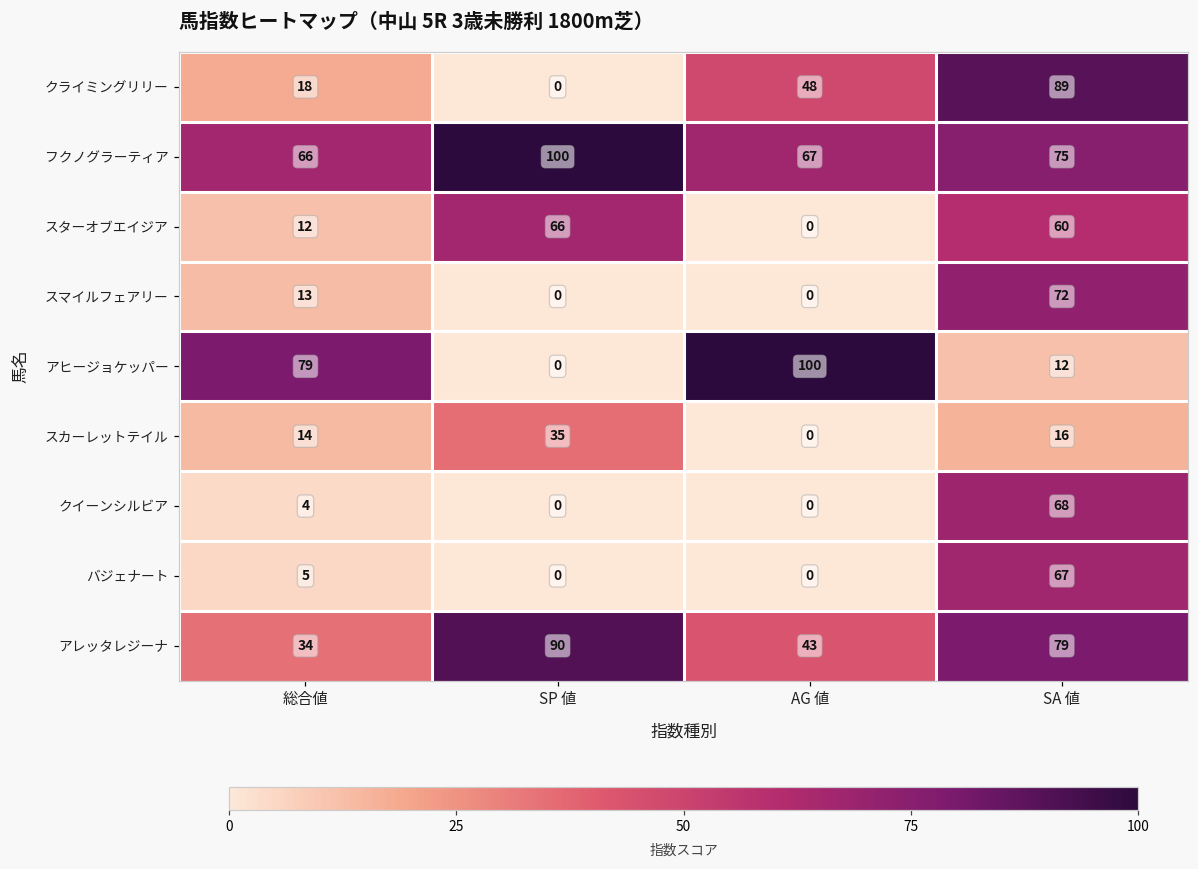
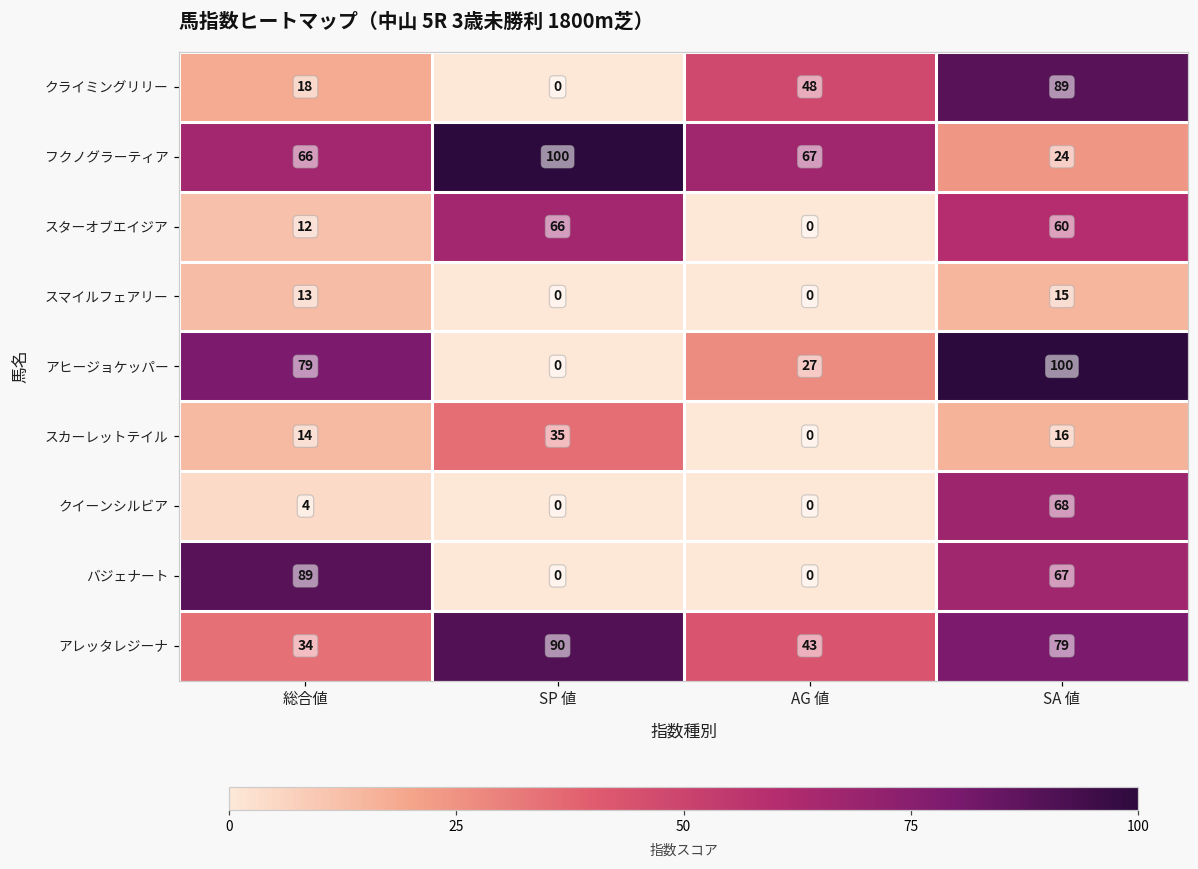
フクノグラーティア, SA 値: 75 -> 24
スマイルフェアリー, SA 値: 72 -> 15
アヒージョケッパー, AG 値: 100 -> 27
アヒージョケッパー, SA 値: 12 -> 100
バジェナート, 総合値: 5 -> 89
